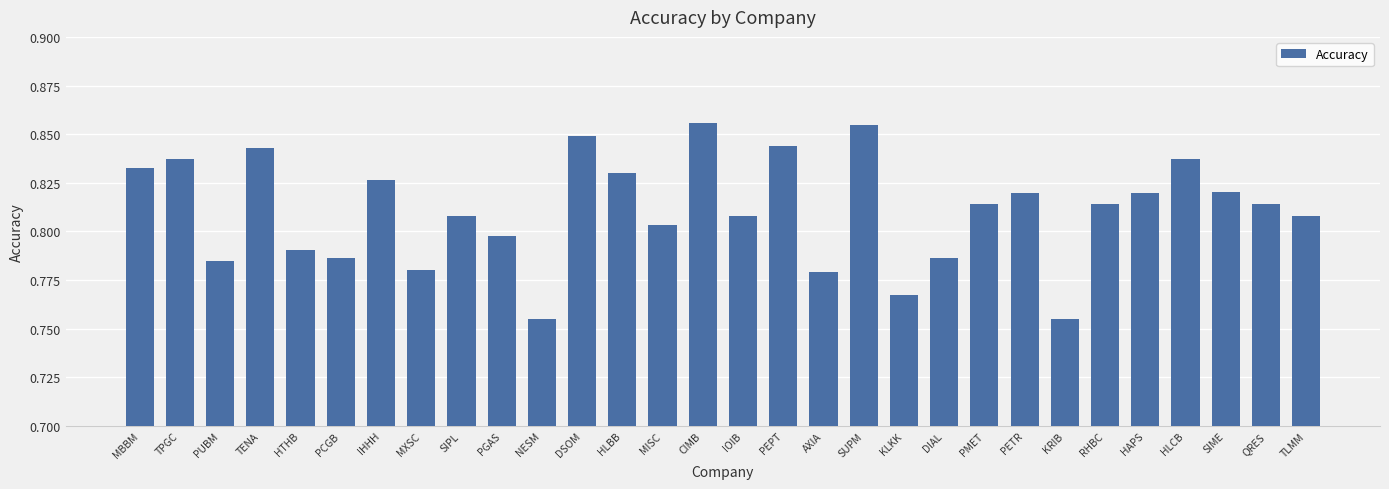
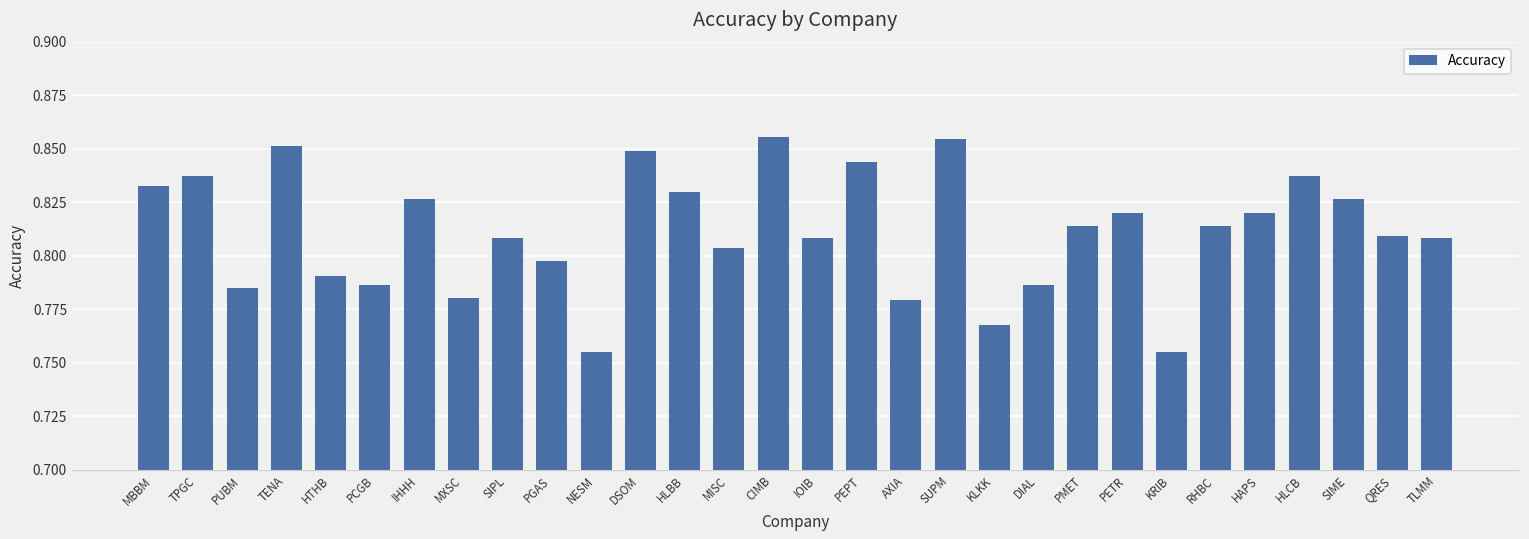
TENA: 0.843 -> 0.851
SIME: 0.820 -> 0.827
QRES: 0.814 -> 0.809
